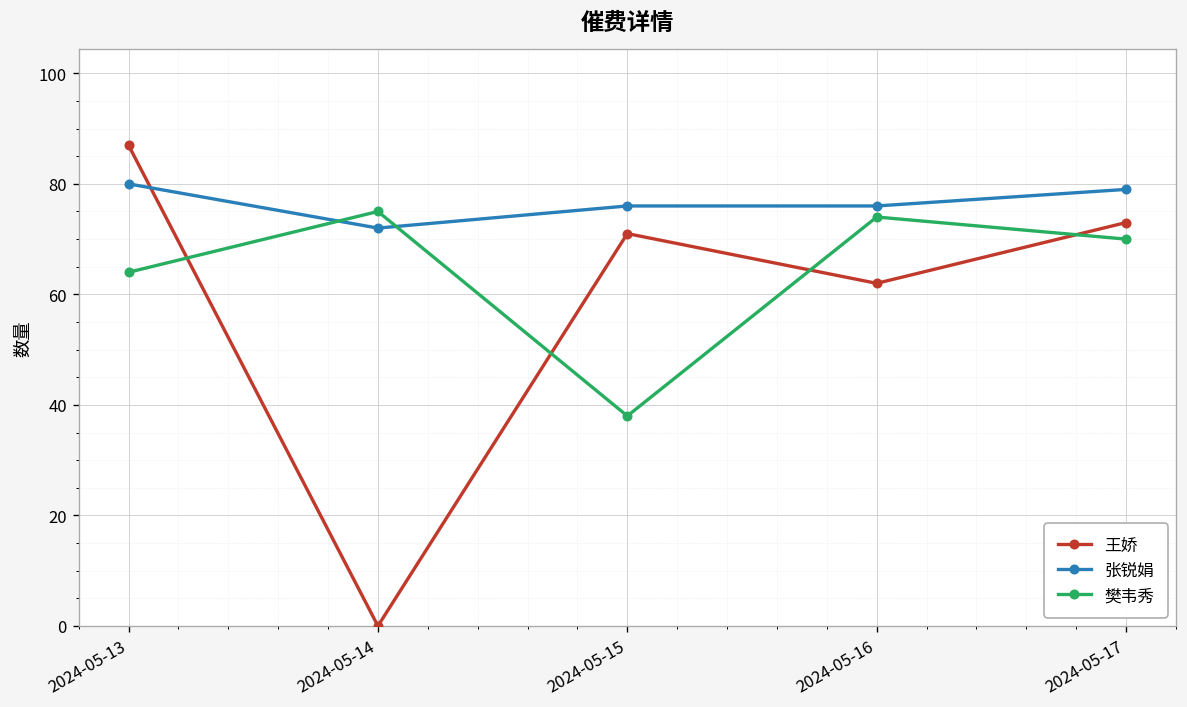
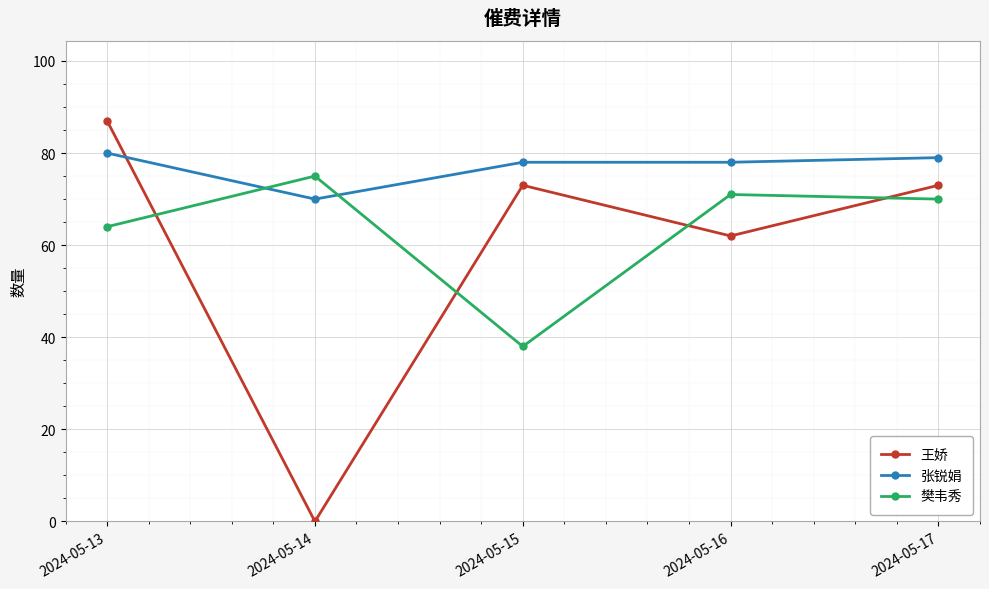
张锐娟, 2024-05-14: 72 -> 70
王娇, 2024-05-15: 71 -> 73
张锐娟, 2024-05-15: 76 -> 78
张锐娟, 2024-05-16: 76 -> 78
樊韦秀, 2024-05-16: 74 -> 71
